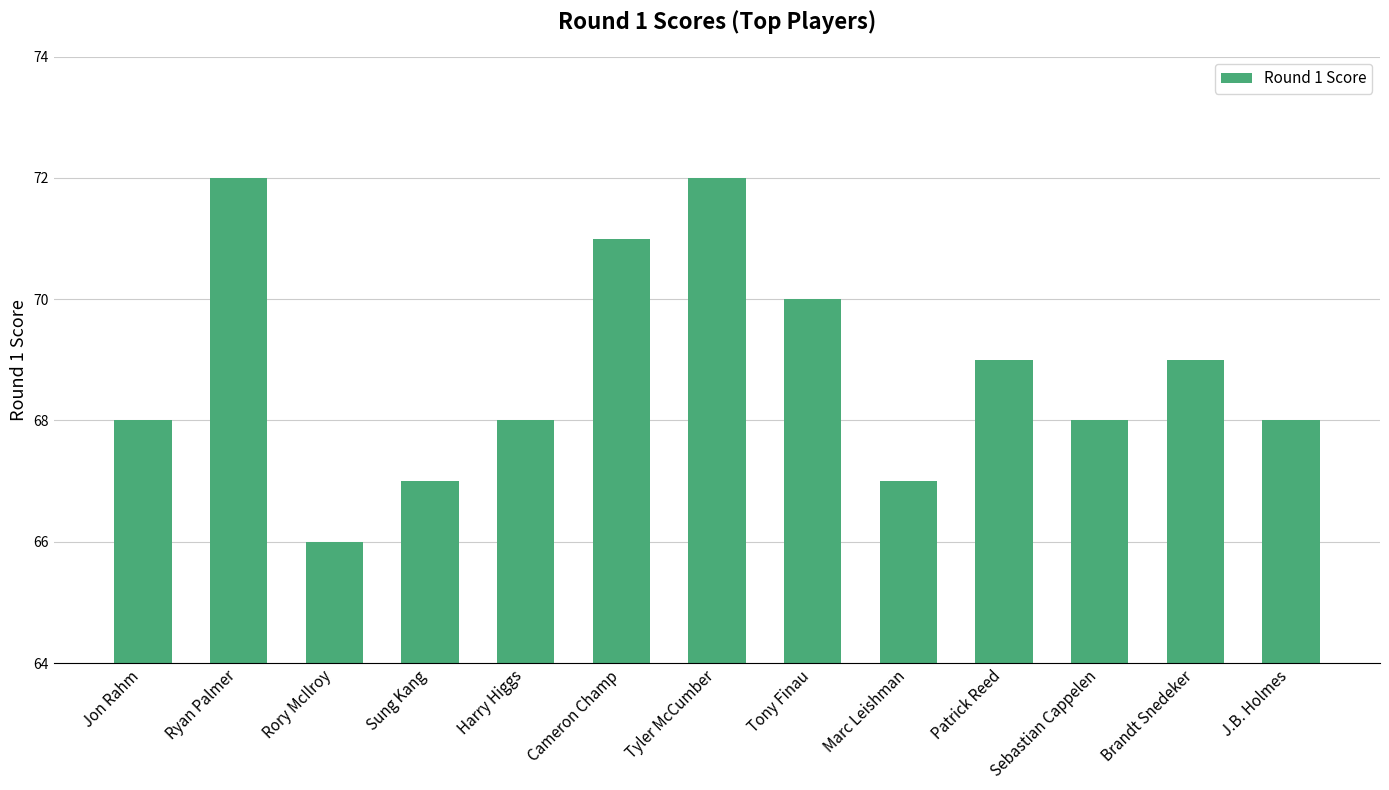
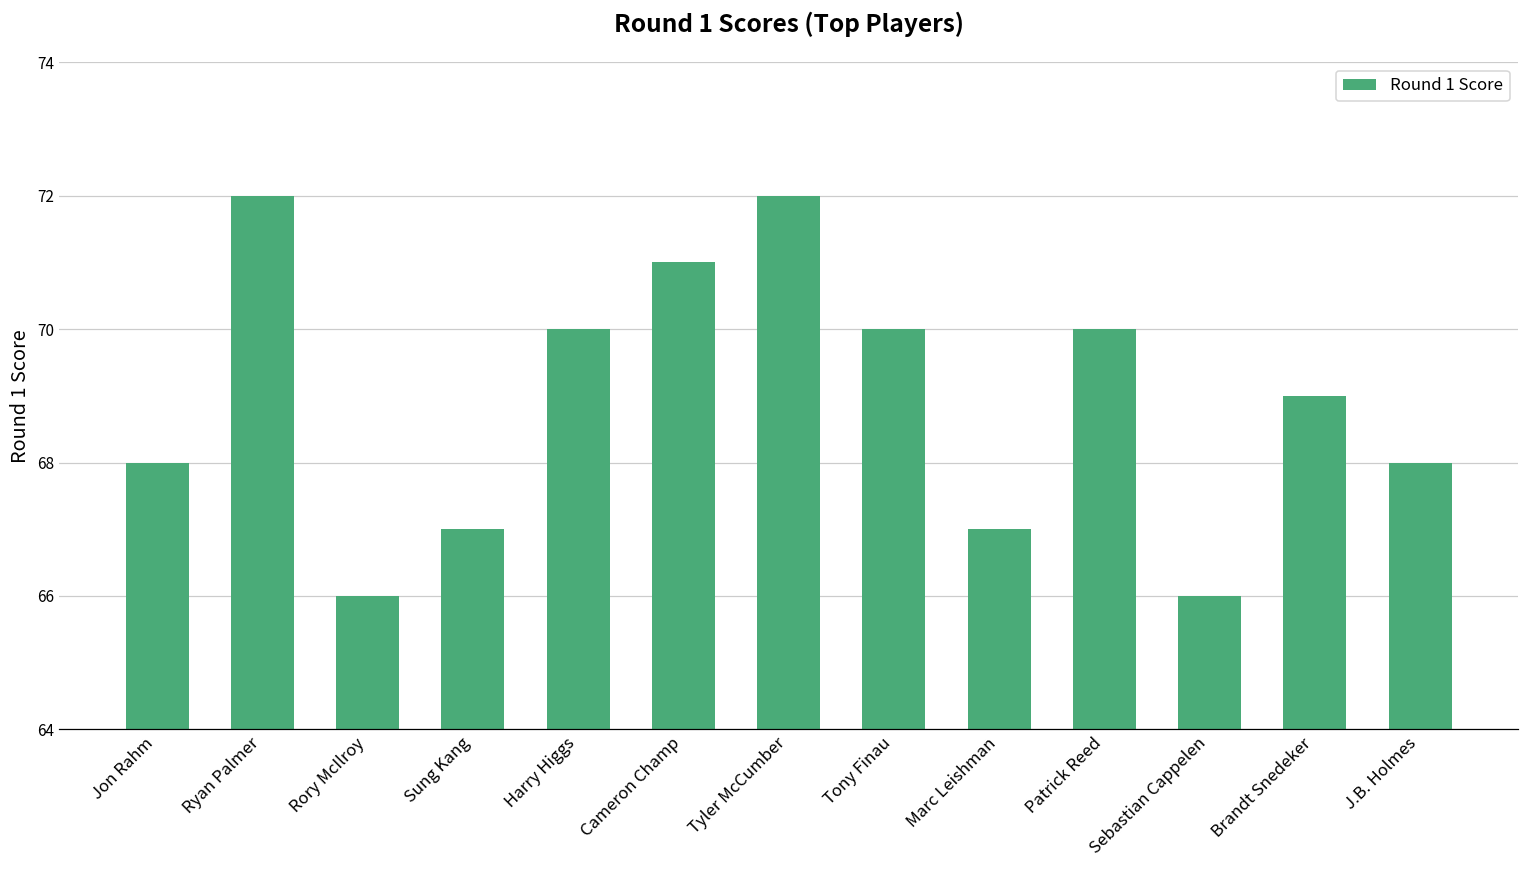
Harry Higgs: 68 -> 70
Patrick Reed: 69 -> 70
Sebastian Cappelen: 68 -> 66
